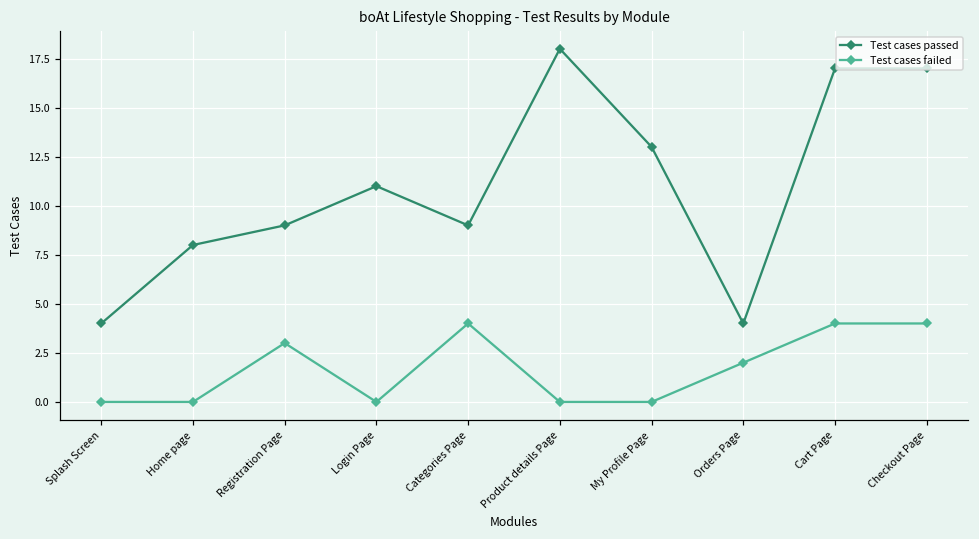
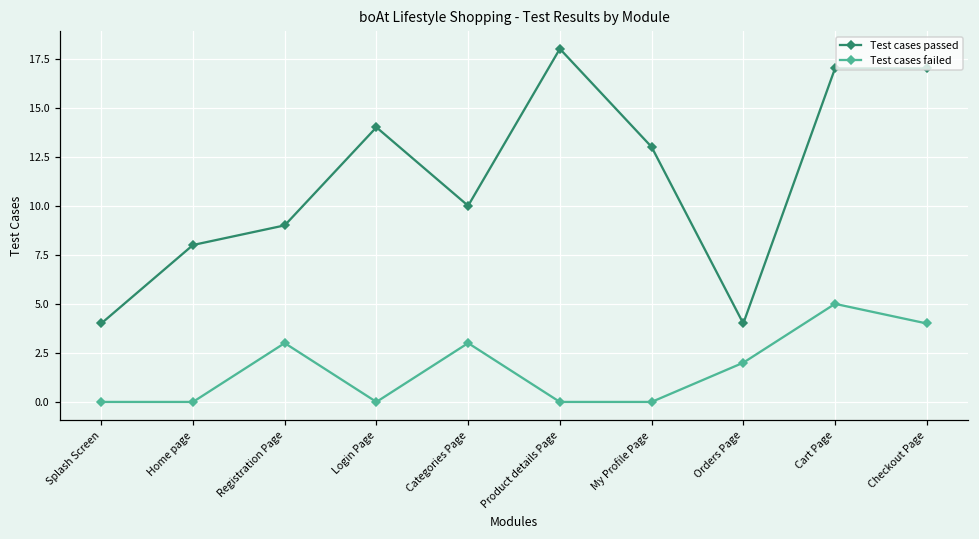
Test cases passed, Login Page: 11 -> 14
Test cases passed, Categories Page: 9 -> 10
Test cases failed, Categories Page: 4 -> 3
Test cases failed, Cart Page: 4 -> 5
